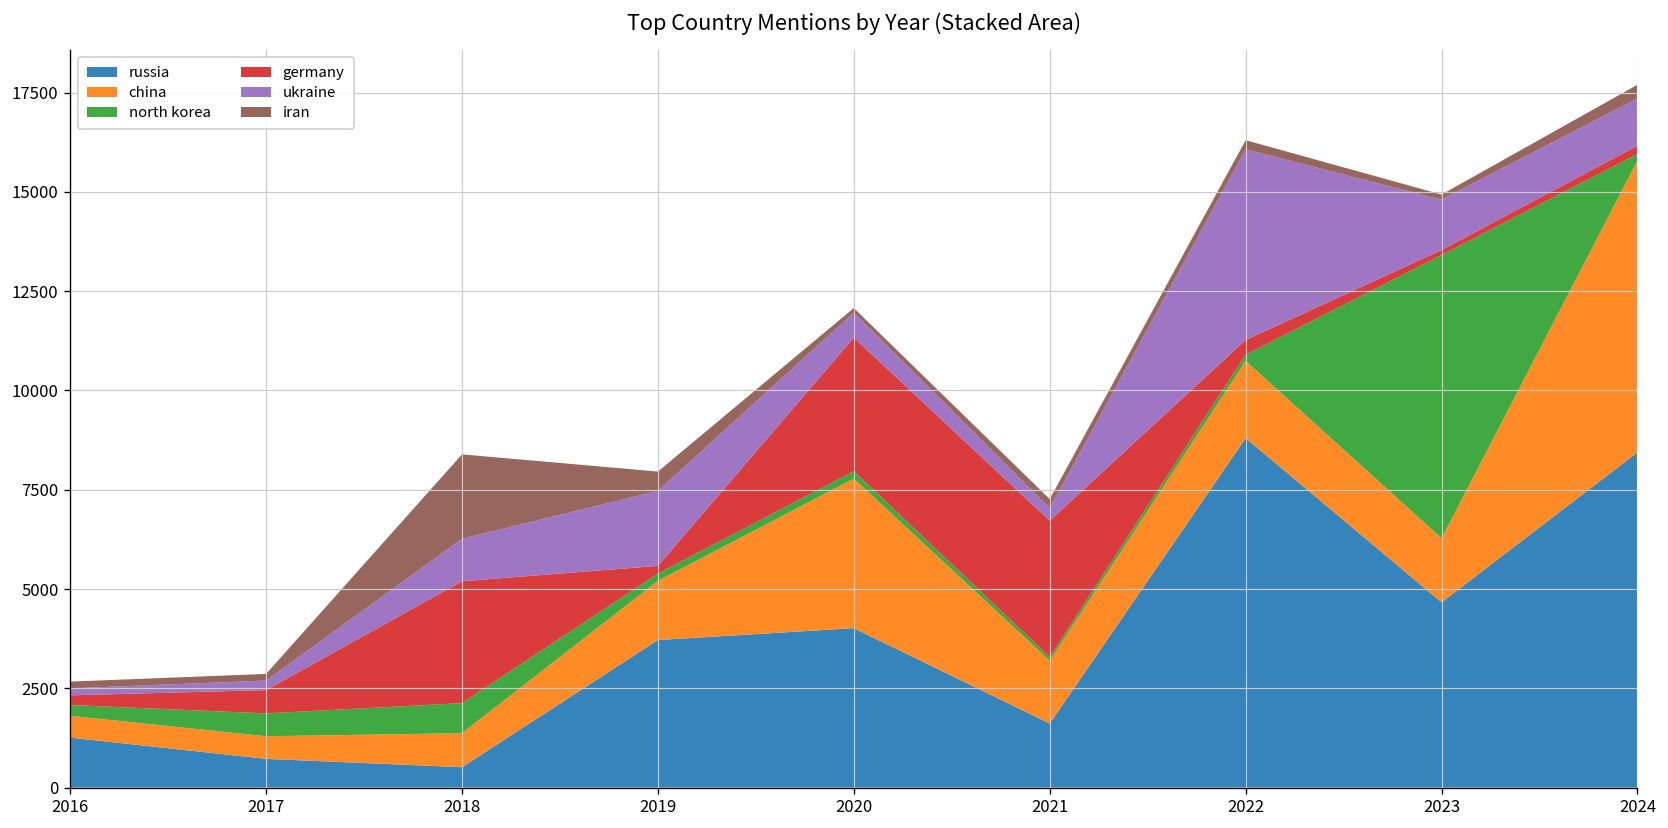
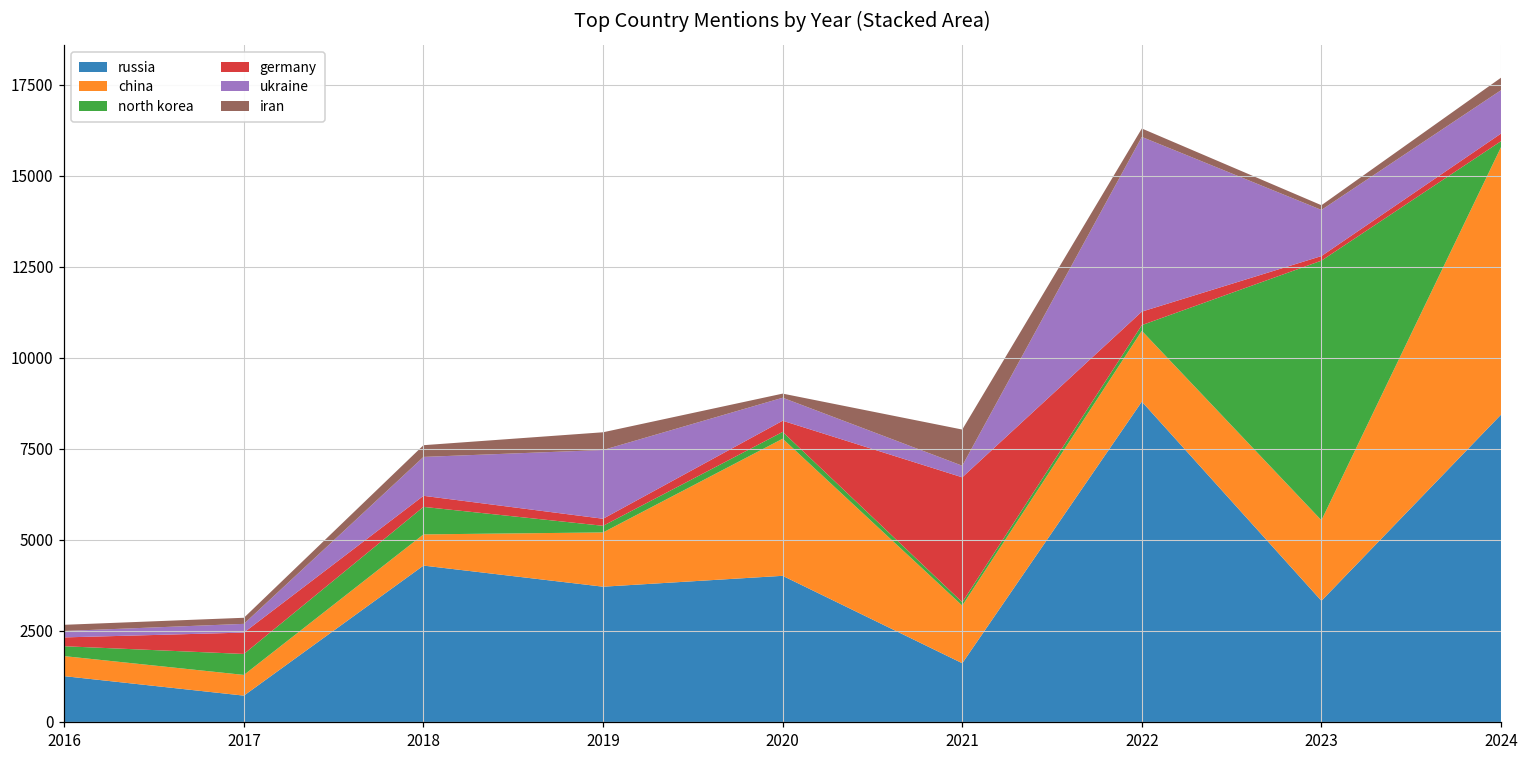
russia, 2018: 500 -> 4300
germany, 2018: 3100 -> 300
iran, 2018: 2100 -> 300
germany, 2020: 3400 -> 300
iran, 2021: 200 -> 1000
russia, 2023: 4700 -> 3300
china, 2023: 1600 -> 2200
